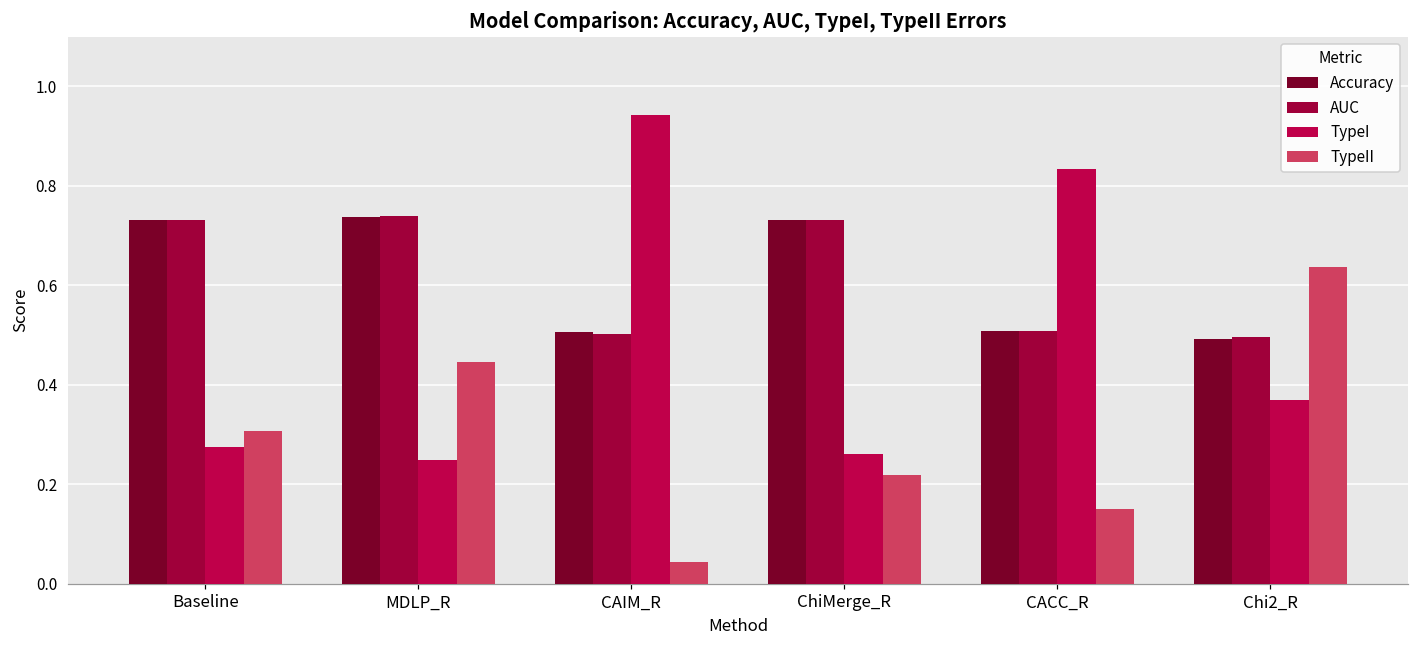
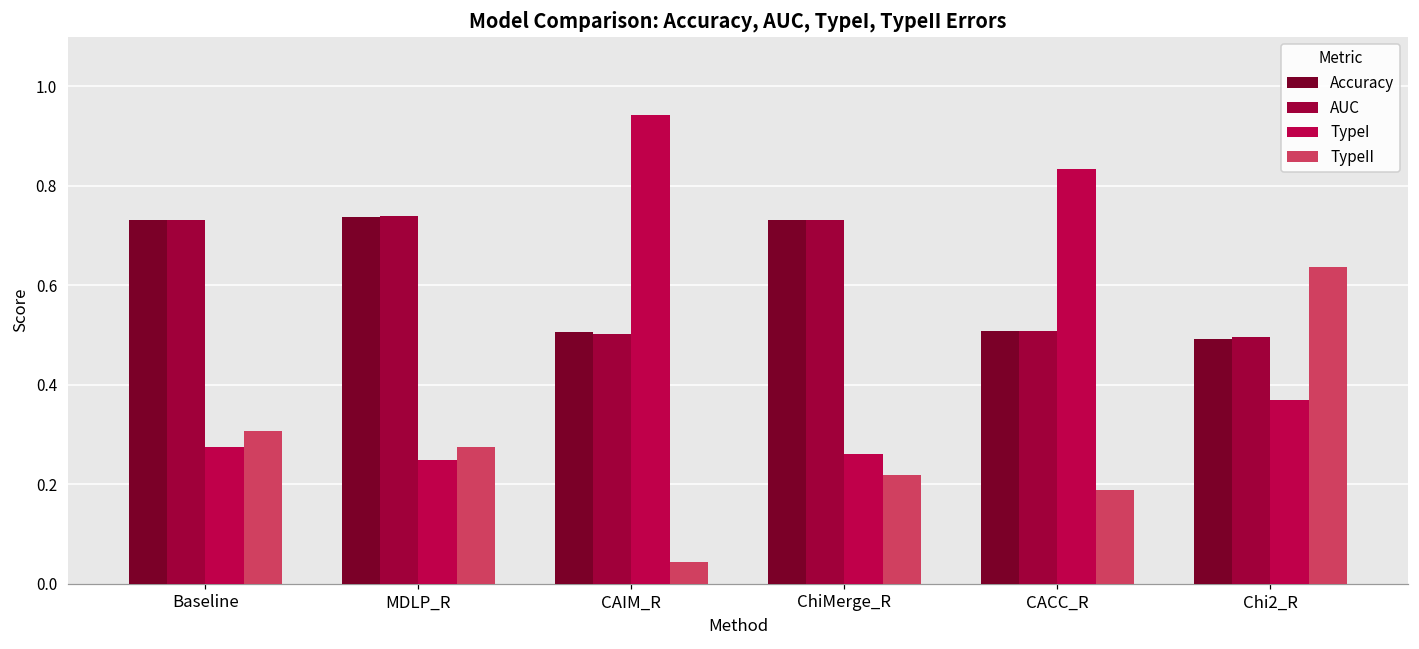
TypeII, MDLP_R: 0.45 -> 0.28
TypeII, CACC_R: 0.15 -> 0.19
